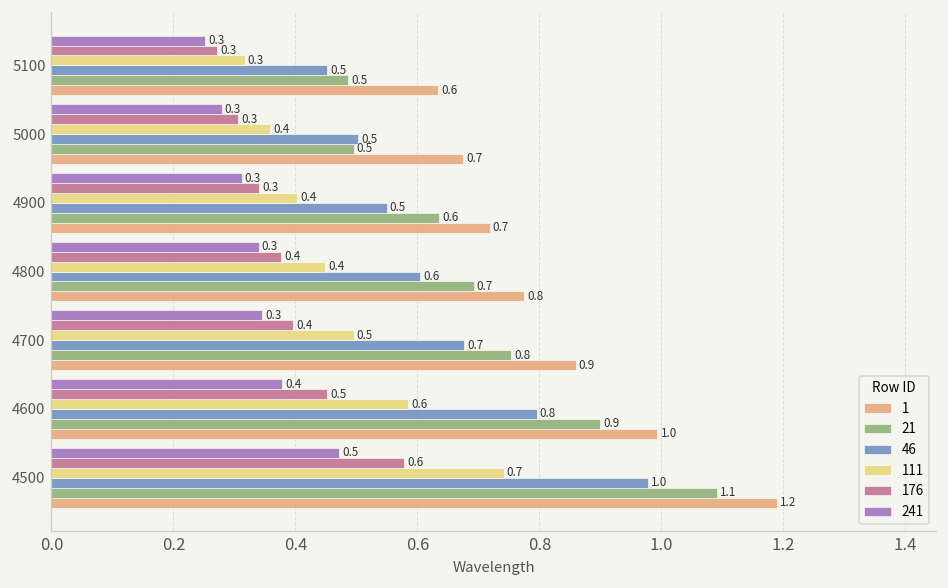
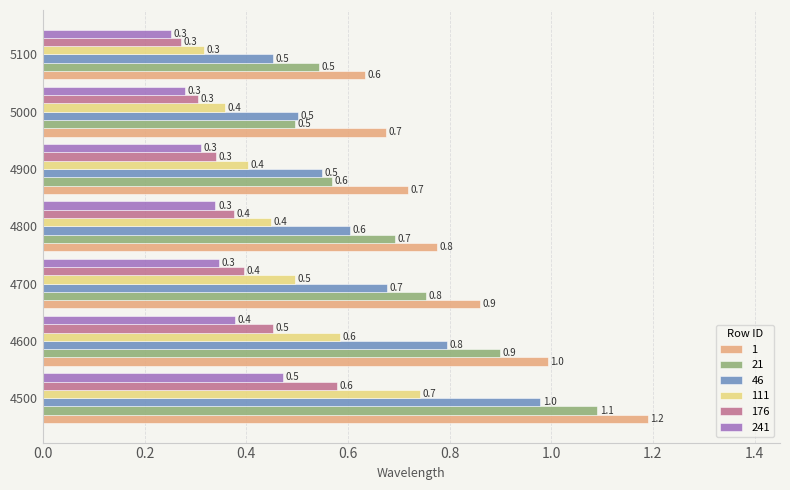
21, 5100: 0.49 -> 0.54
21, 4900: 0.64 -> 0.57
